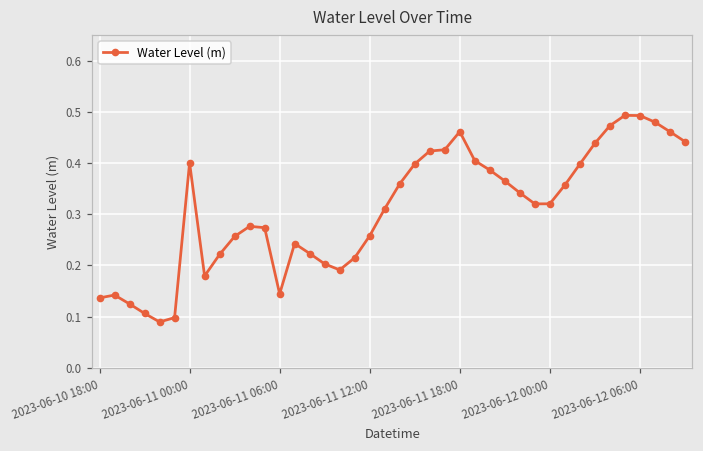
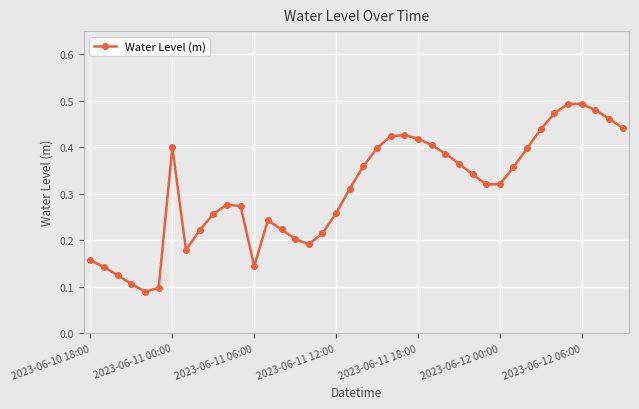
2023-06-10 18:00: 0.14 -> 0.16
2023-06-11 18:00: 0.46 -> 0.42
